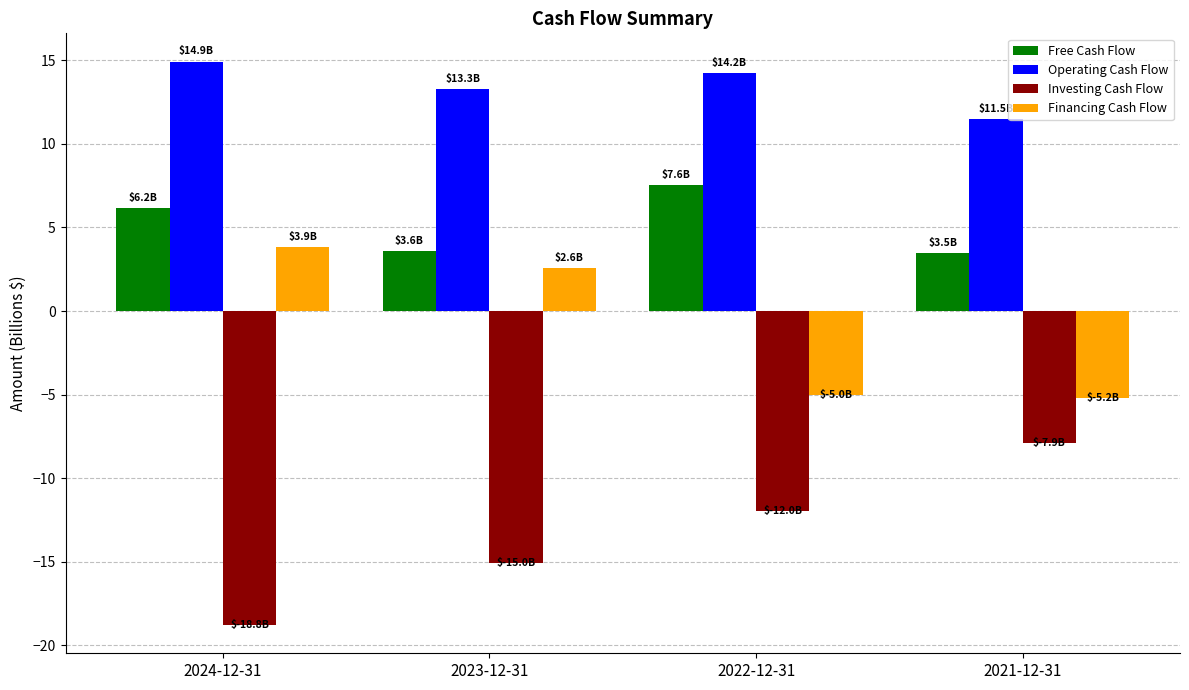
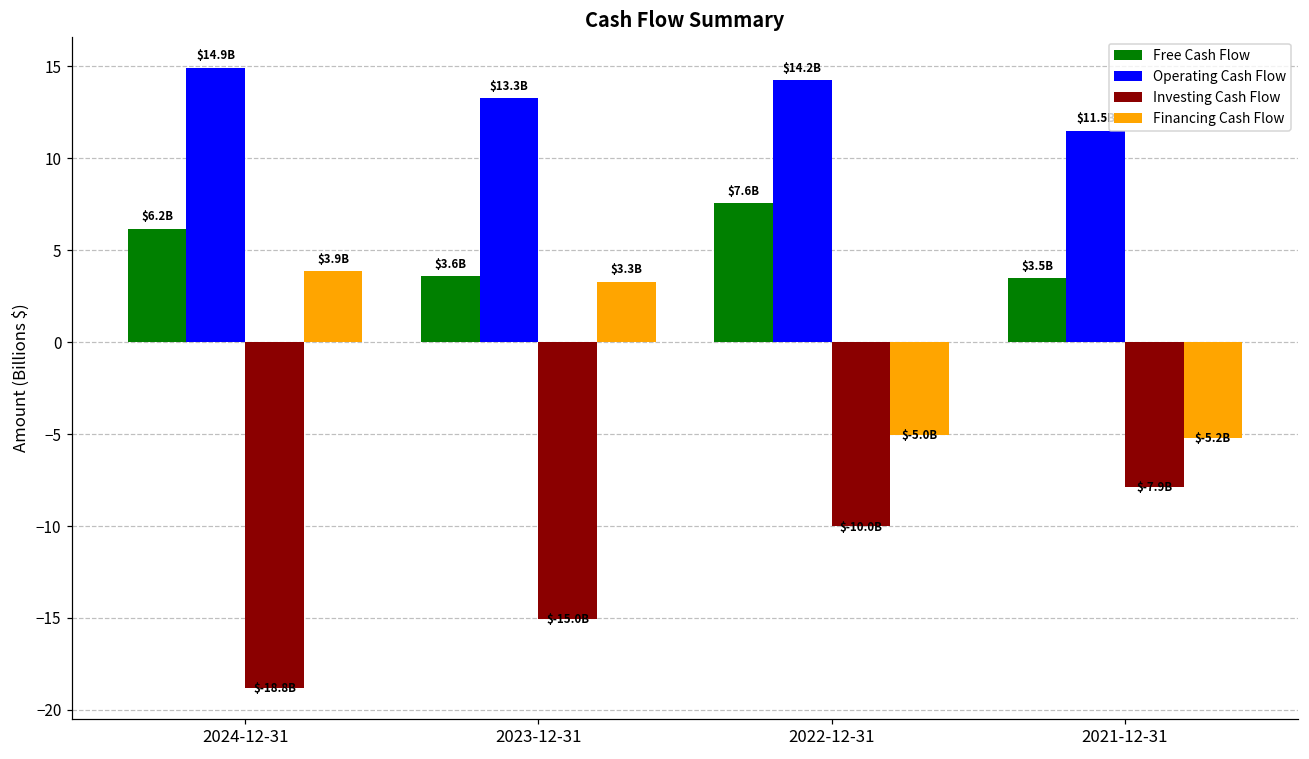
Financing Cash Flow, 2023-12-31: $2.6B -> $3.3B
Investing Cash Flow, 2022-12-31: $-12.0B -> $-10.0B
